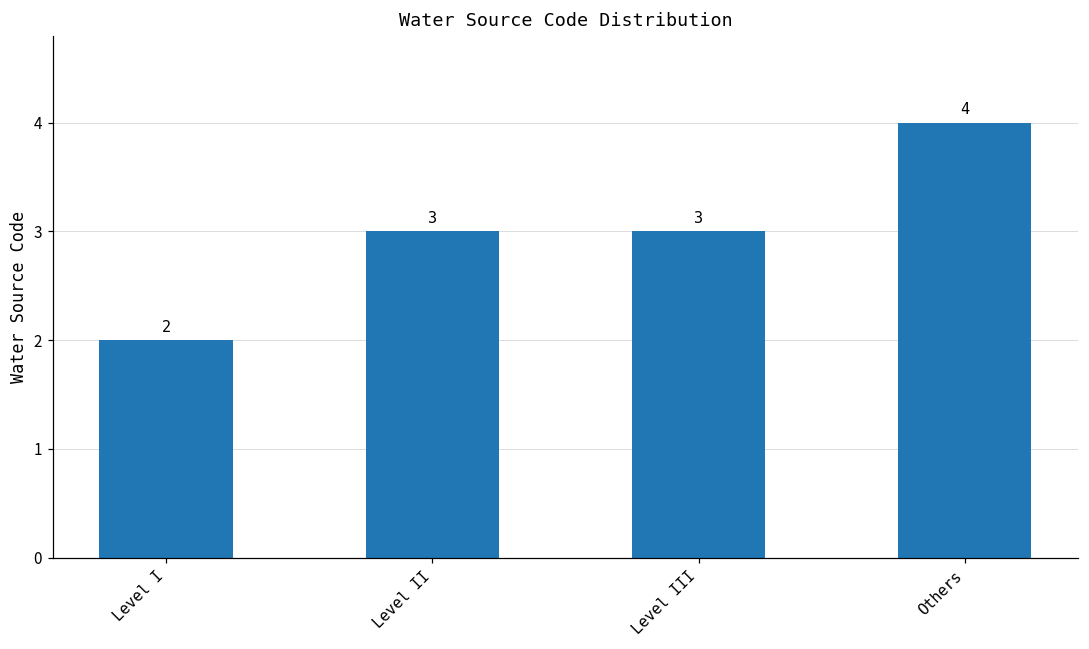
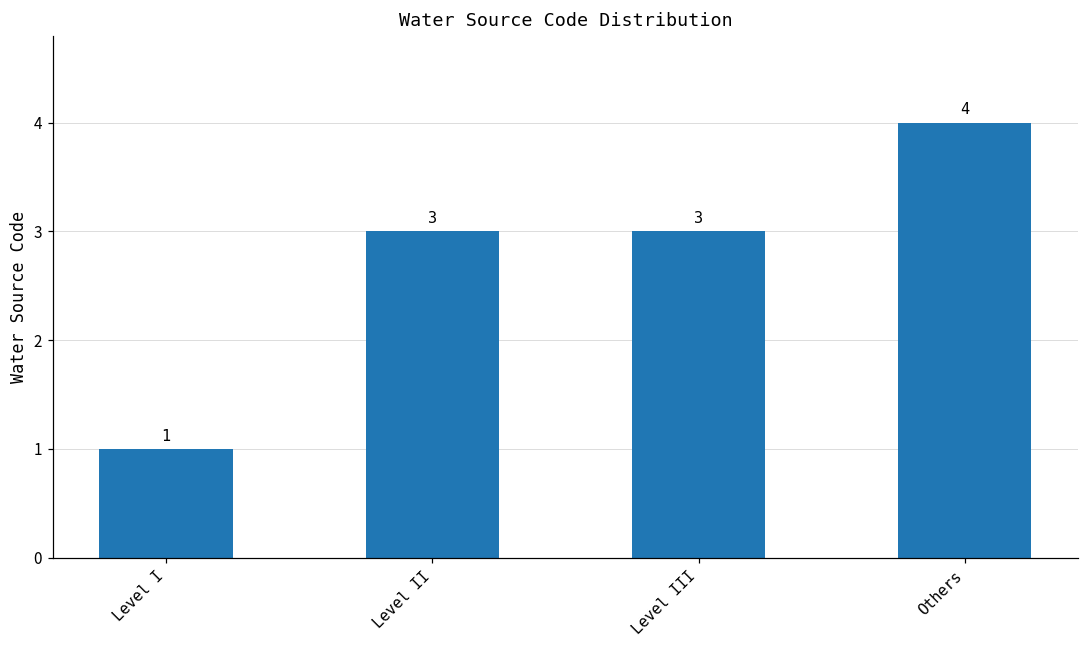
Level I: 2 -> 1
